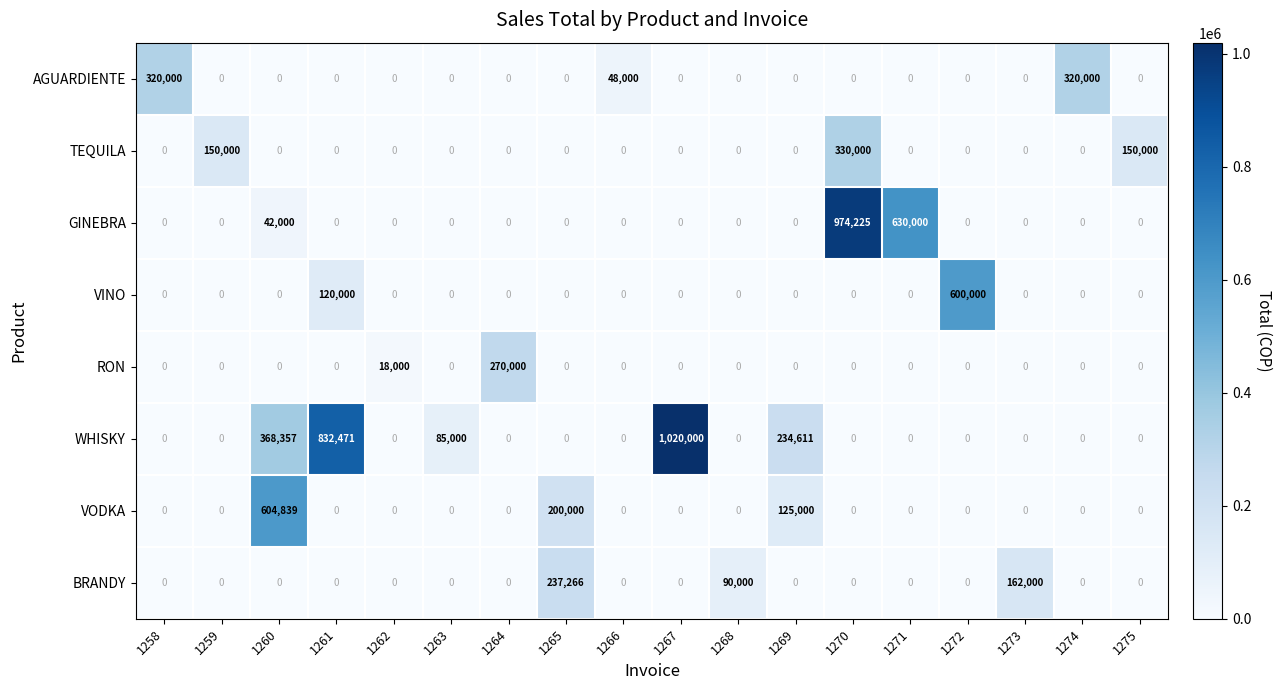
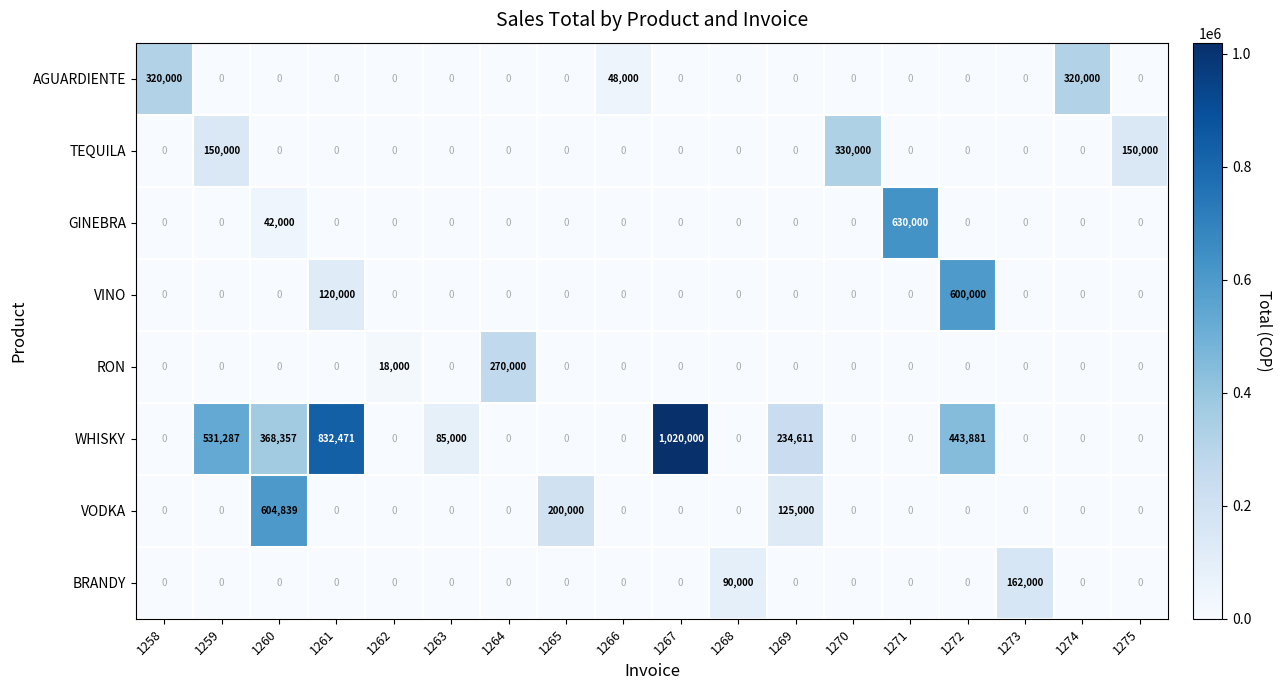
GINEBRA, 1270: 974,225 -> 0
WHISKY, 1259: 0 -> 531,287
WHISKY, 1272: 0 -> 443,881
BRANDY, 1265: 237,266 -> 0
